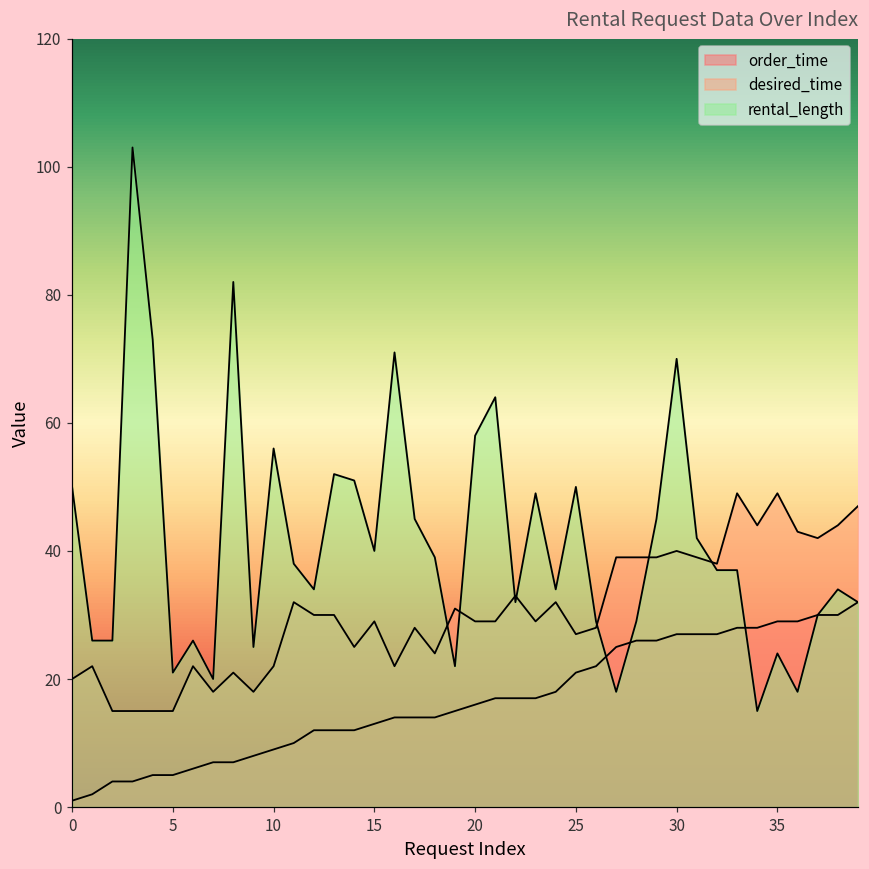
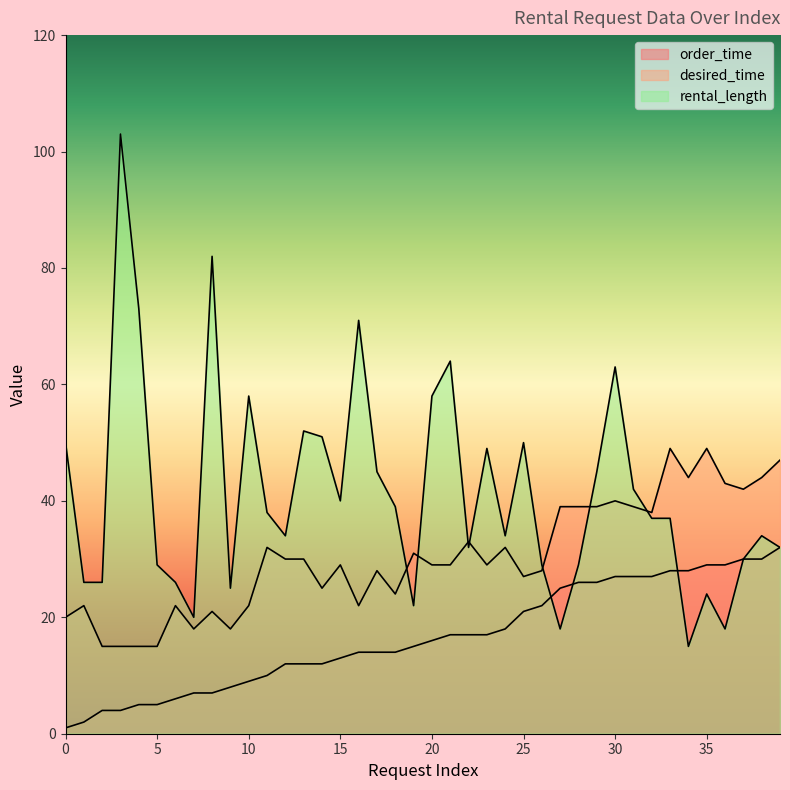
rental_length, 5: 21 -> 29
rental_length, 10: 56 -> 58
rental_length, 30: 70 -> 63
